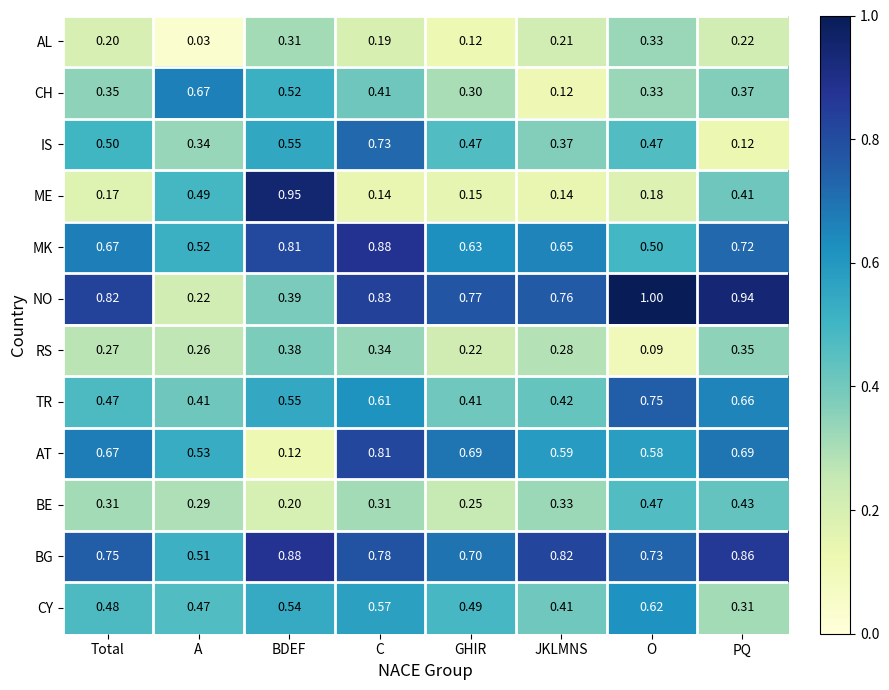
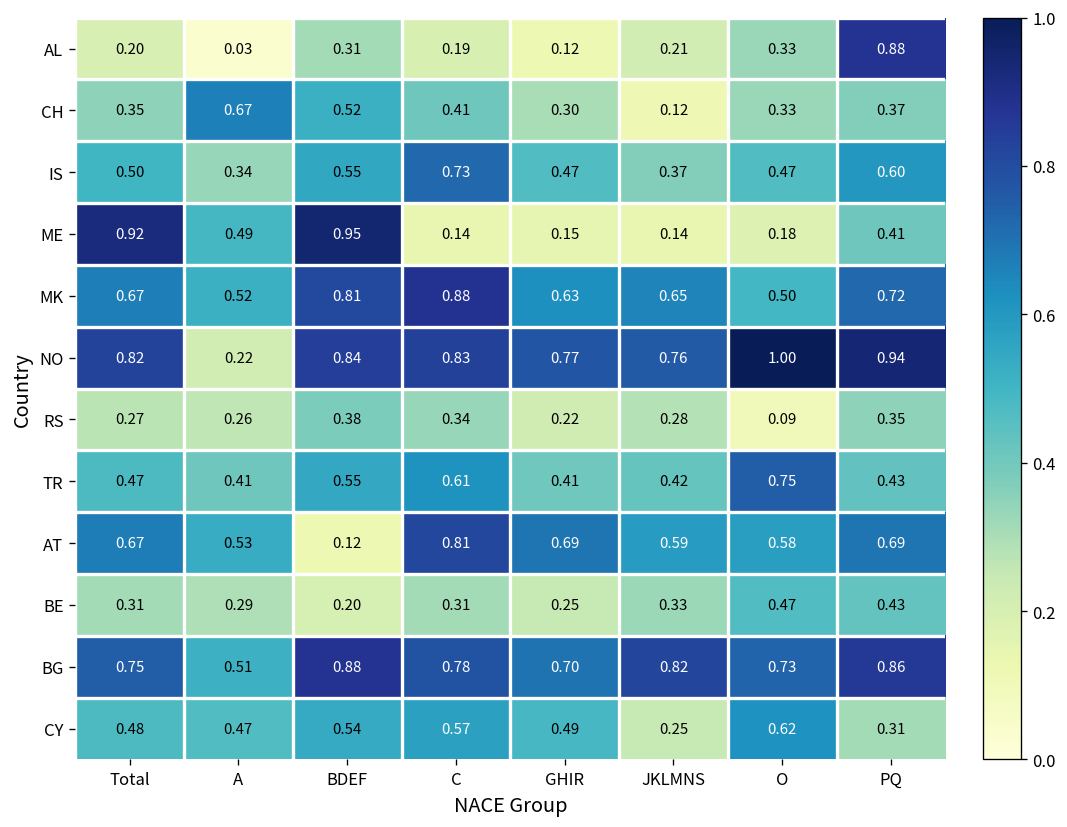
AL, PQ: 0.22 -> 0.88
IS, PQ: 0.12 -> 0.60
ME, Total: 0.17 -> 0.92
NO, BDEF: 0.39 -> 0.84
TR, PQ: 0.66 -> 0.43
CY, JKLMNS: 0.41 -> 0.25
